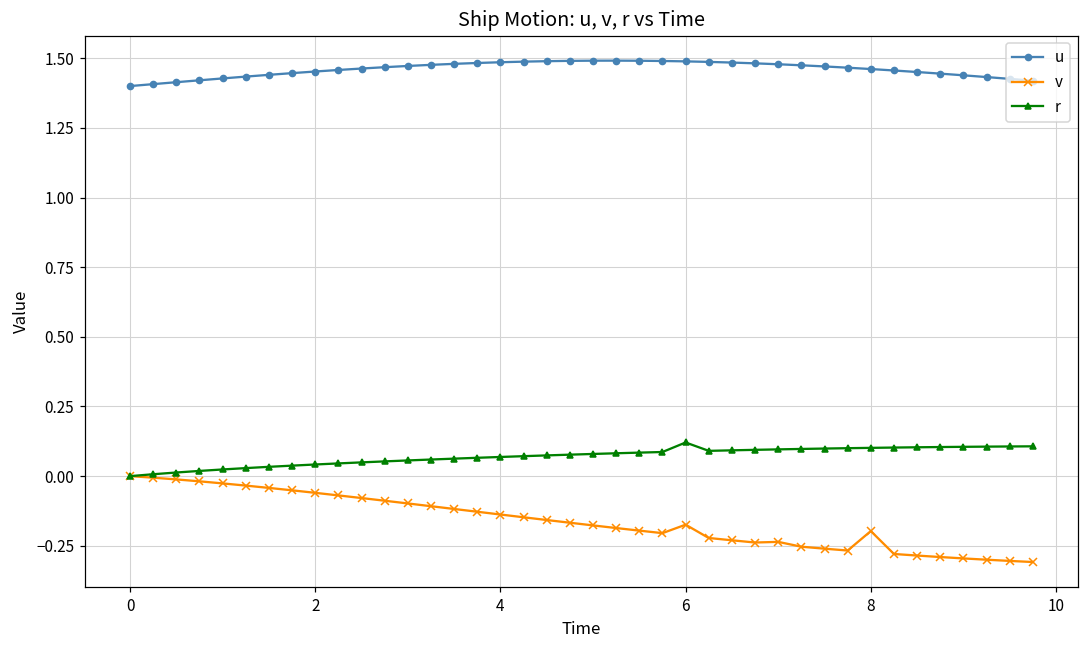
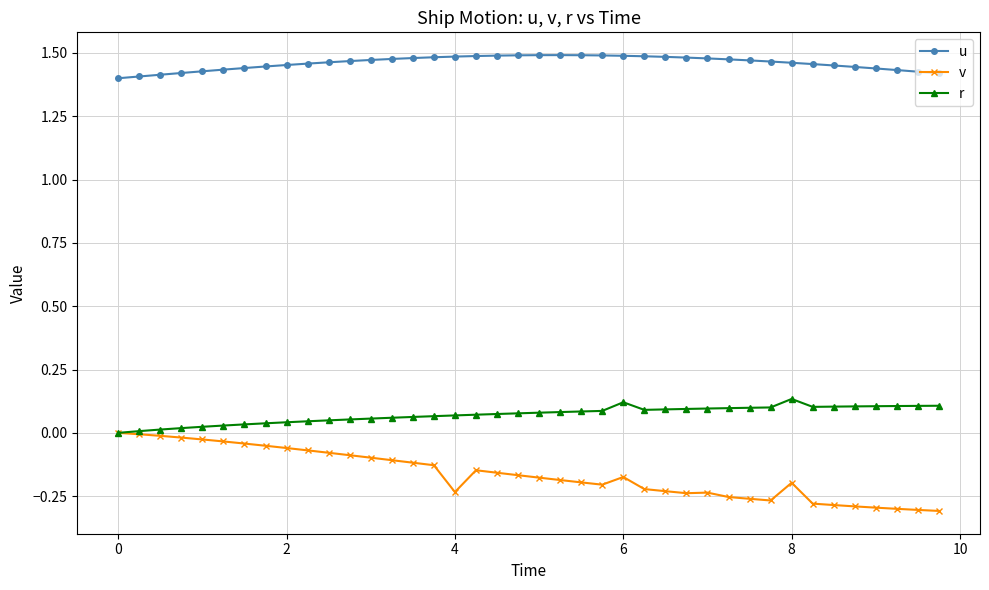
v, 4: -0.14 -> -0.23
r, 8: 0.10 -> 0.13
